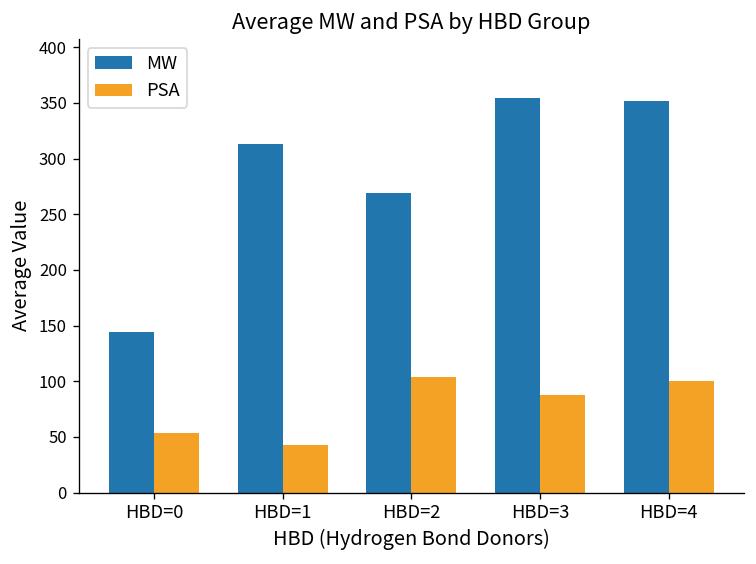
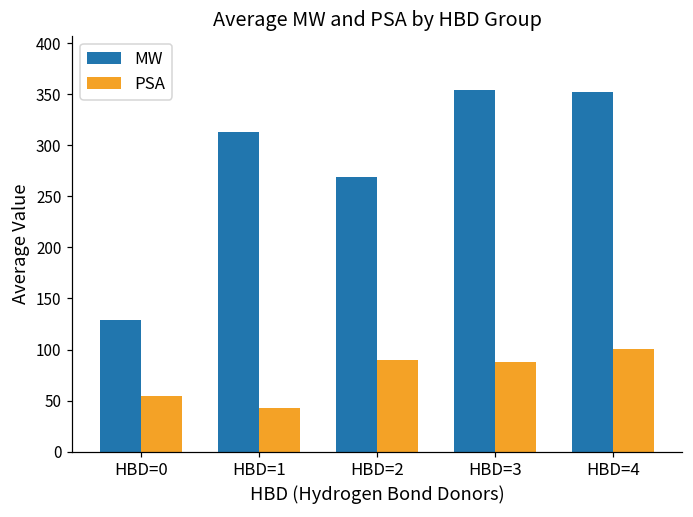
MW, HBD=0: 140 -> 130
PSA, HBD=2: 100 -> 90
